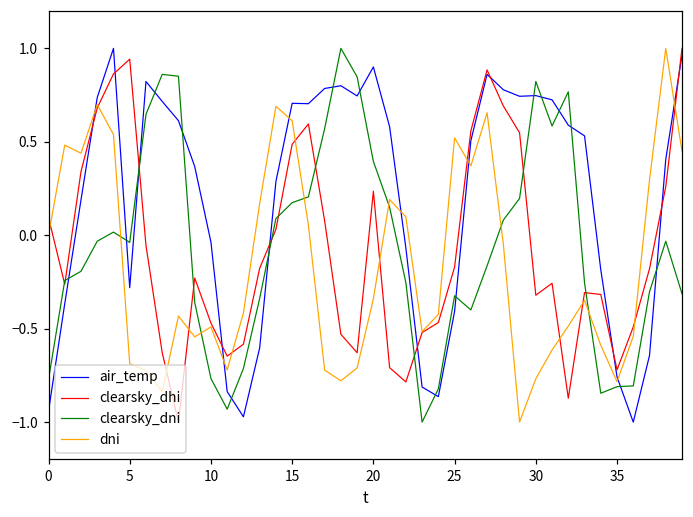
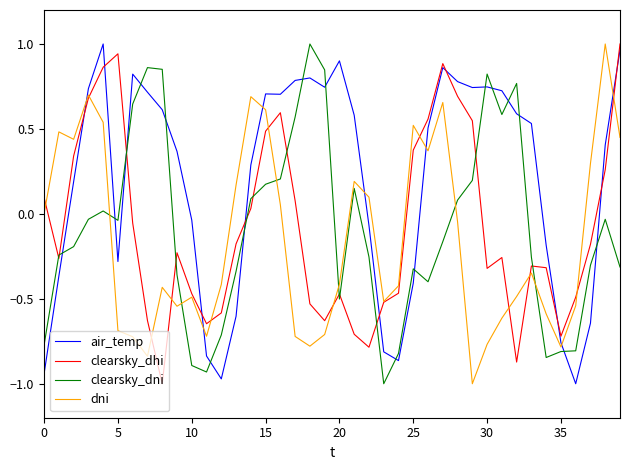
clearsky_dni, 10: -0.77 -> -0.89
clearsky_dhi, 20: 0.24 -> -0.47
clearsky_dni, 20: 0.39 -> -0.50
dni, 20: -0.34 -> -0.41
clearsky_dhi, 25: -0.17 -> 0.38
